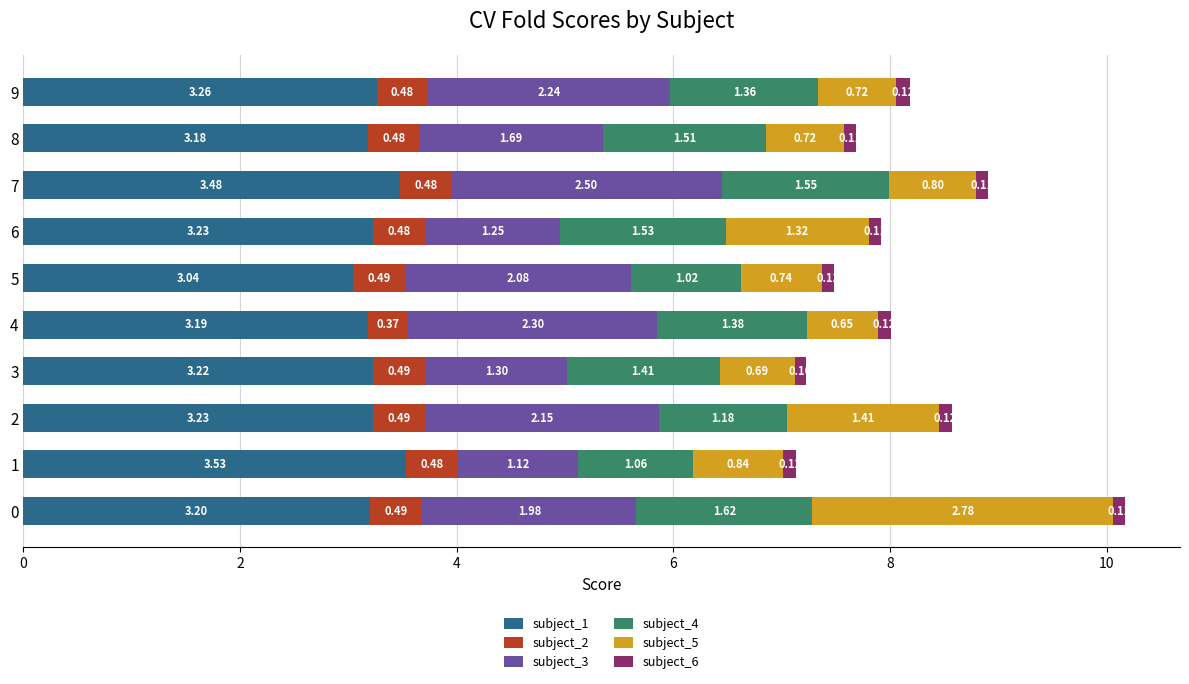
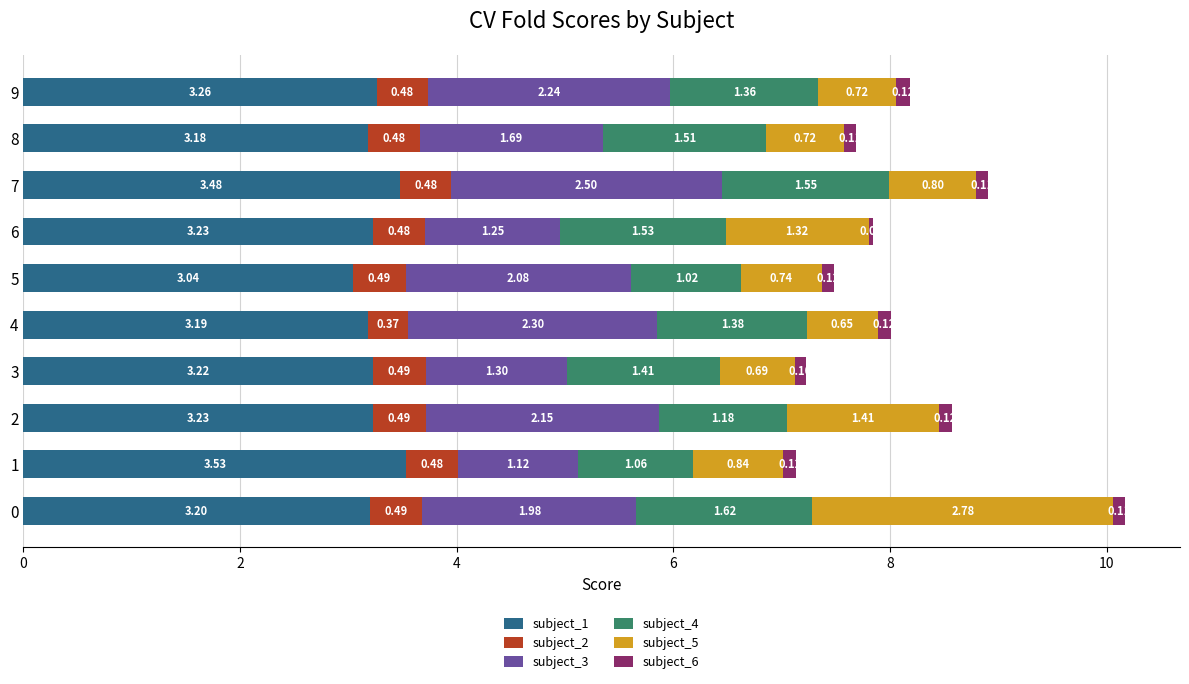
subject_6, 6: 0.11 -> 0.04
